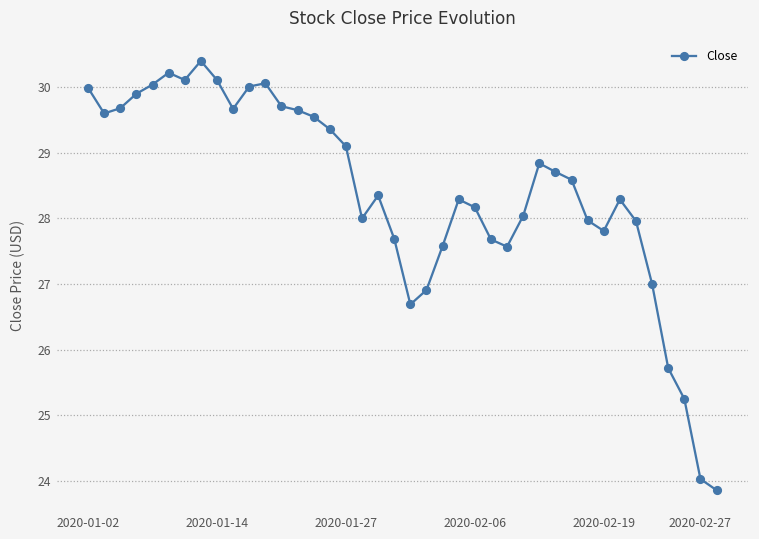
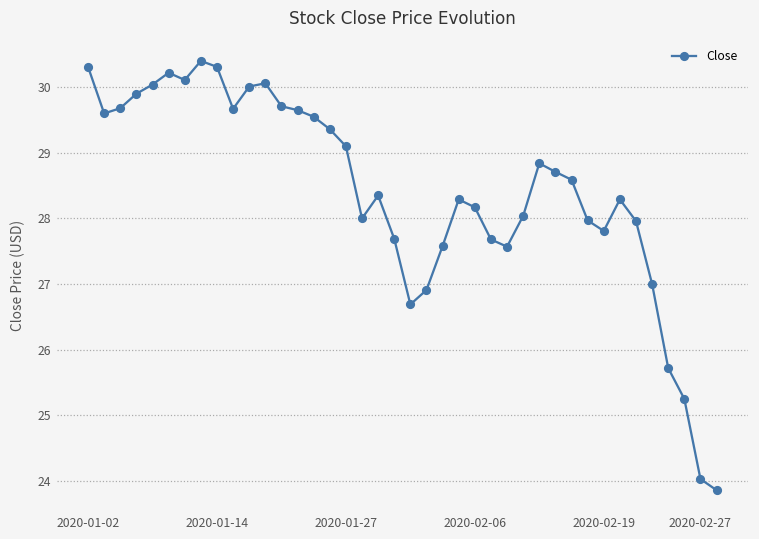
2020-01-02: 30.0 -> 30.3
2020-01-14: 30.1 -> 30.3
